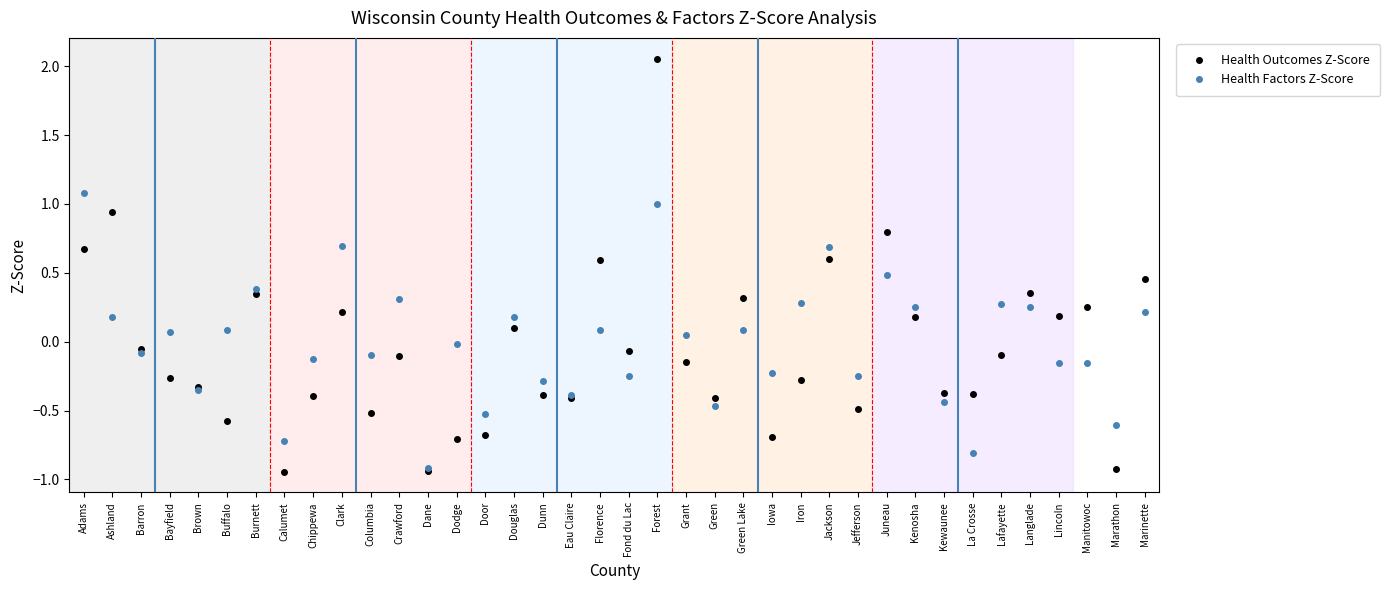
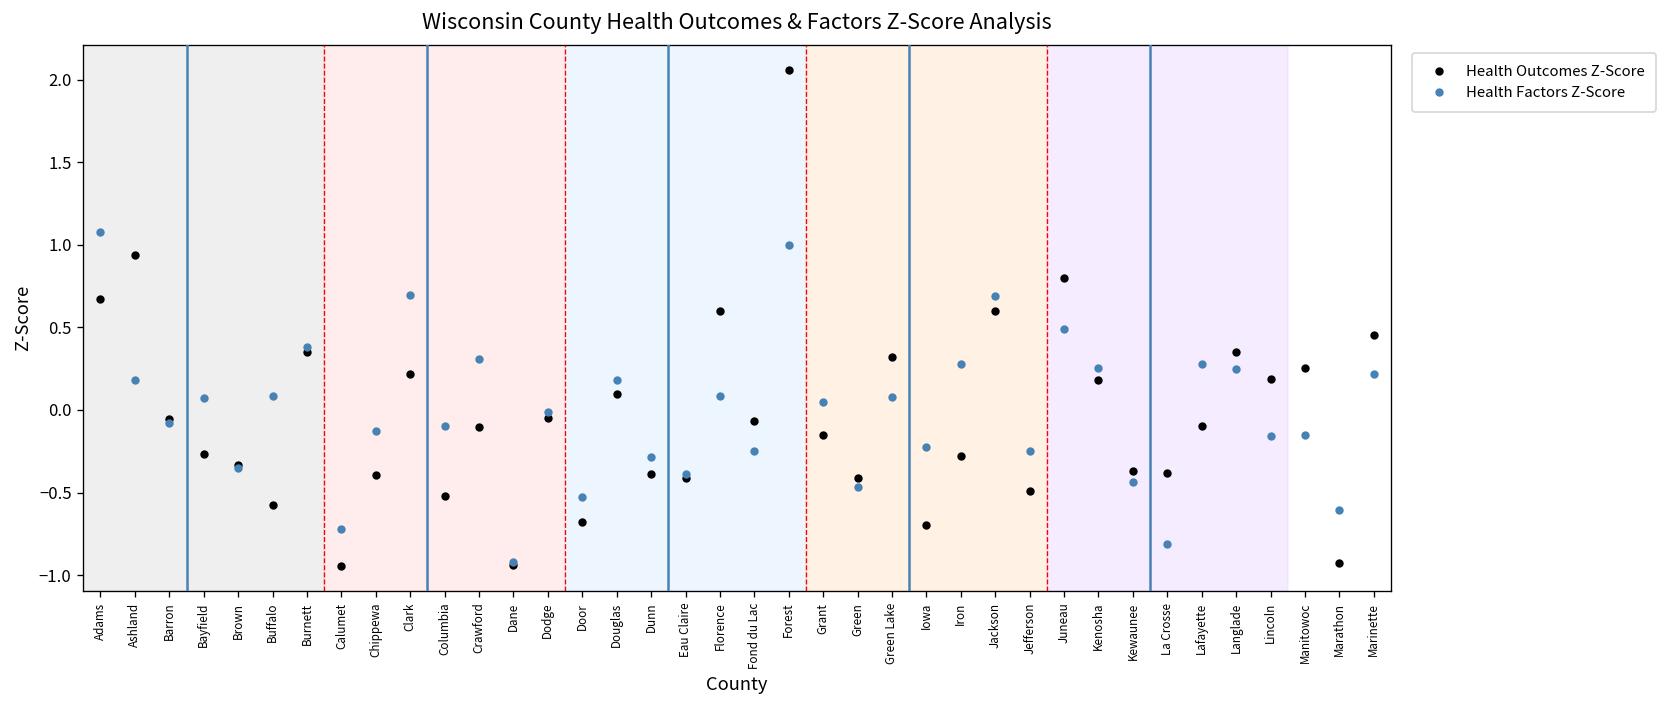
Health Outcomes Z-Score, Dodge: -0.71 -> -0.05
